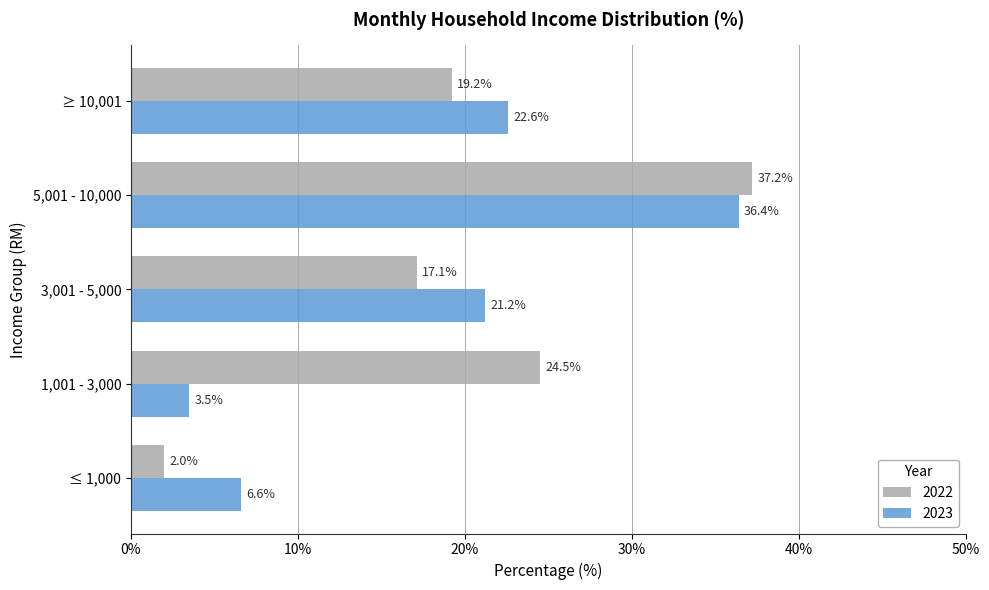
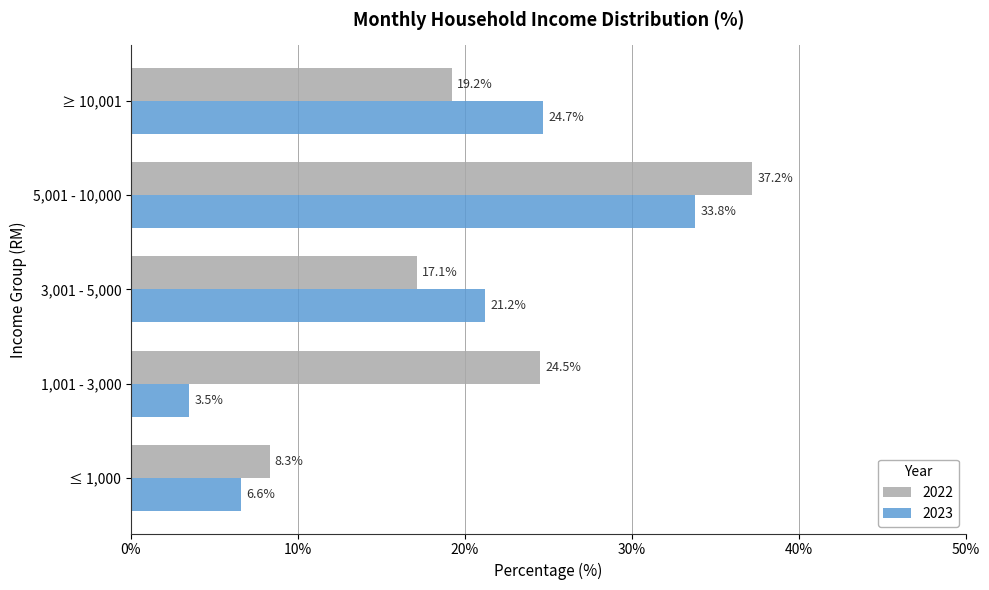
2023, ≥ 10,001: 22.6% -> 24.7%
2023, 5,001 - 10,000: 36.4% -> 33.8%
2022, ≤ 1,000: 2.0% -> 8.3%
